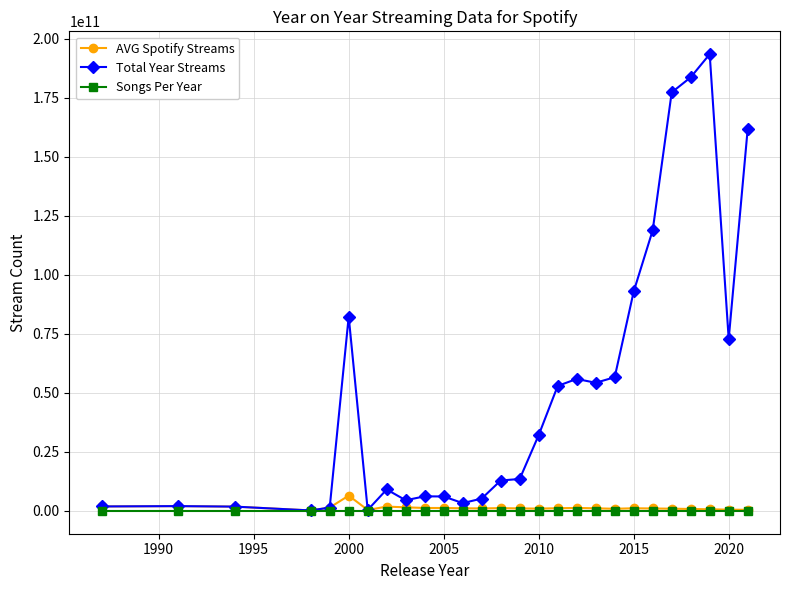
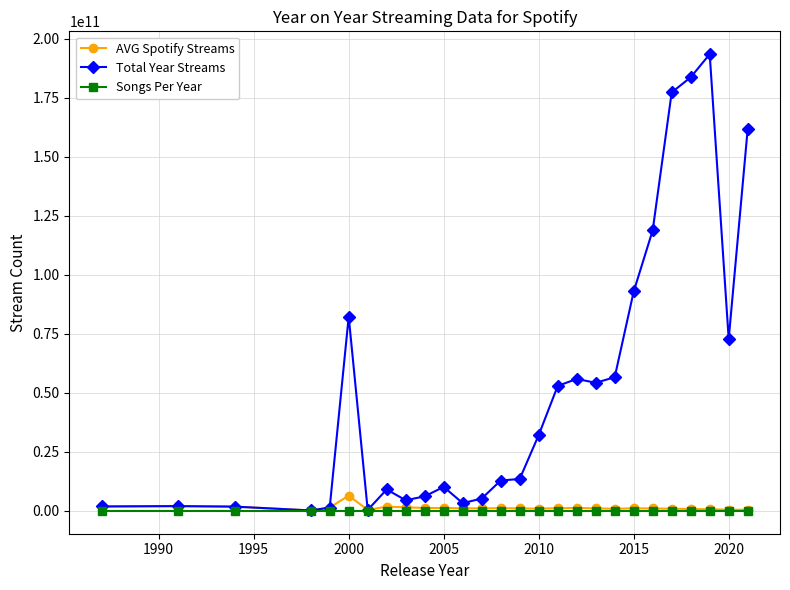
Total Year Streams, 2005: 6000000000 -> 10000000000
